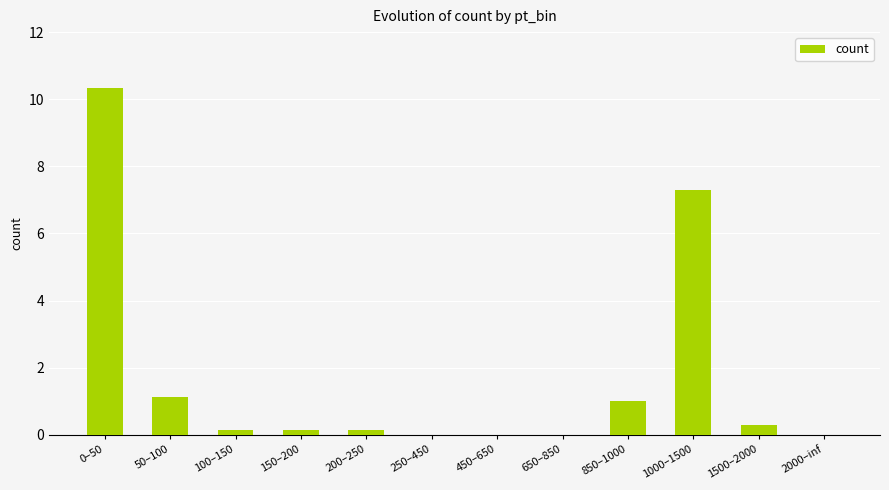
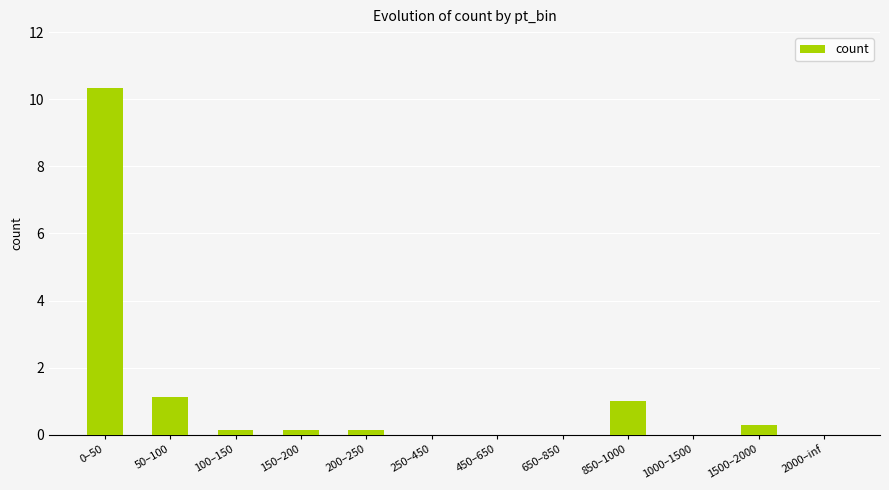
1000–1500: 7.3 -> 0.0
